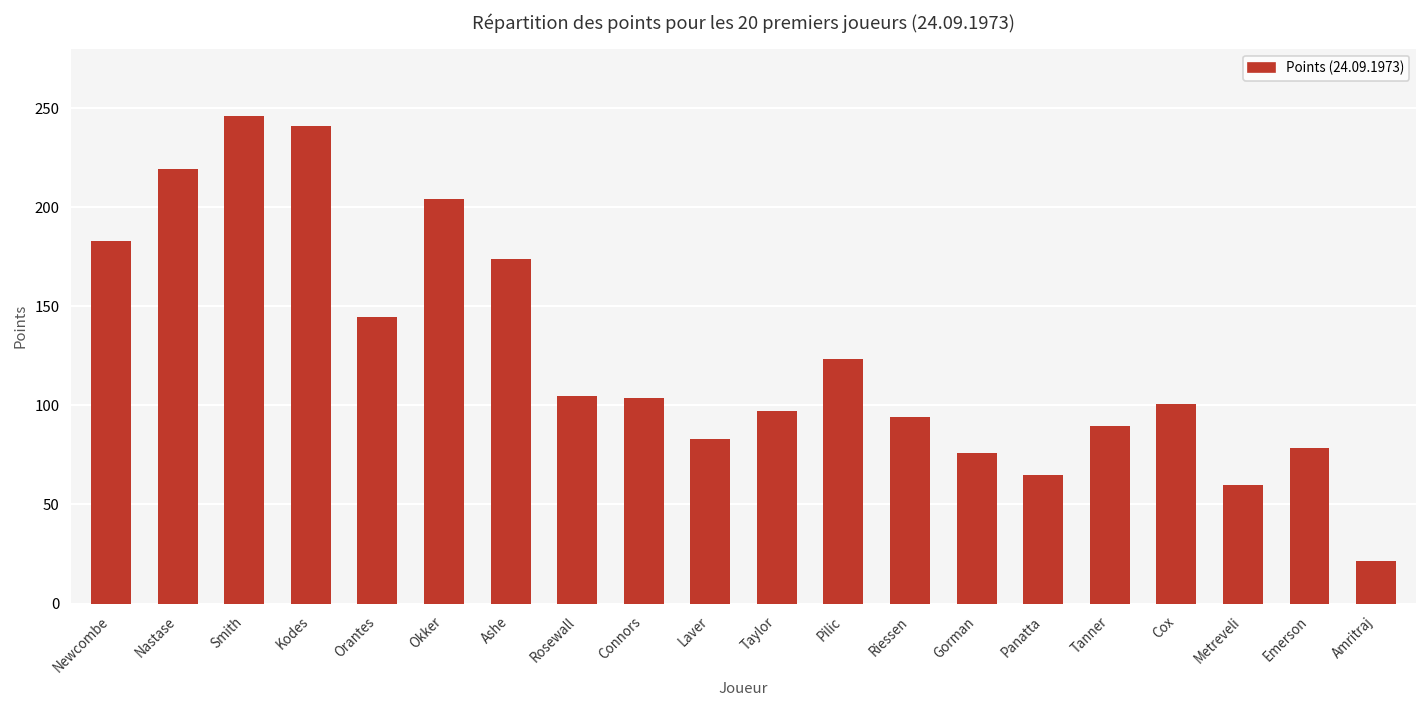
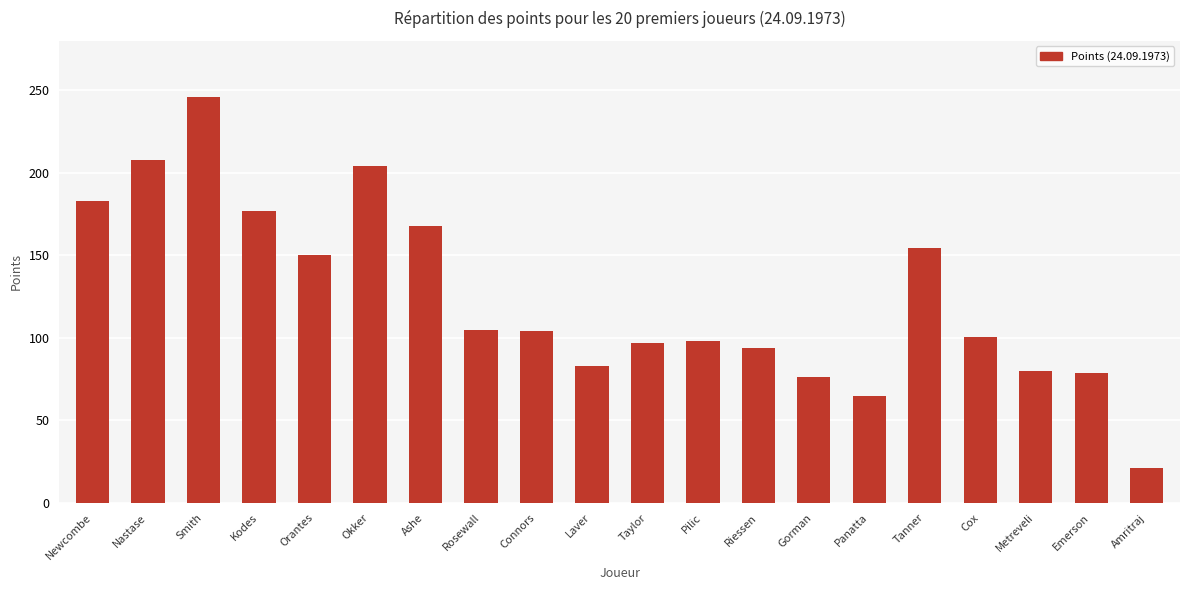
Nastase: 220 -> 208
Kodes: 241 -> 177
Orantes: 145 -> 150
Ashe: 174 -> 168
Pilic: 124 -> 98
Tanner: 90 -> 154
Metreveli: 60 -> 80
